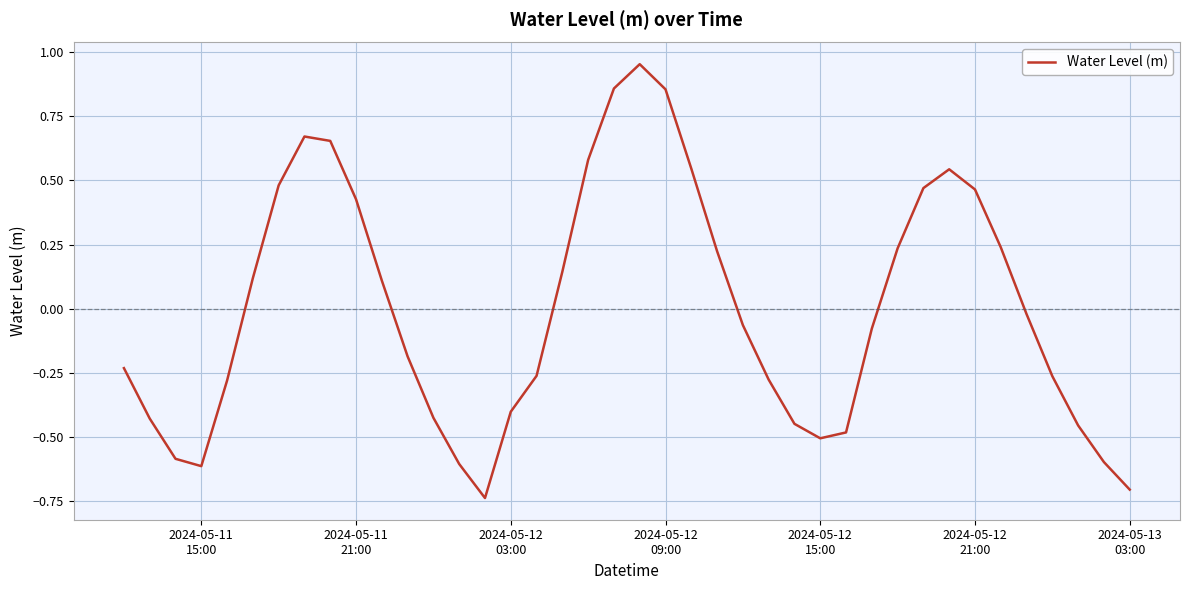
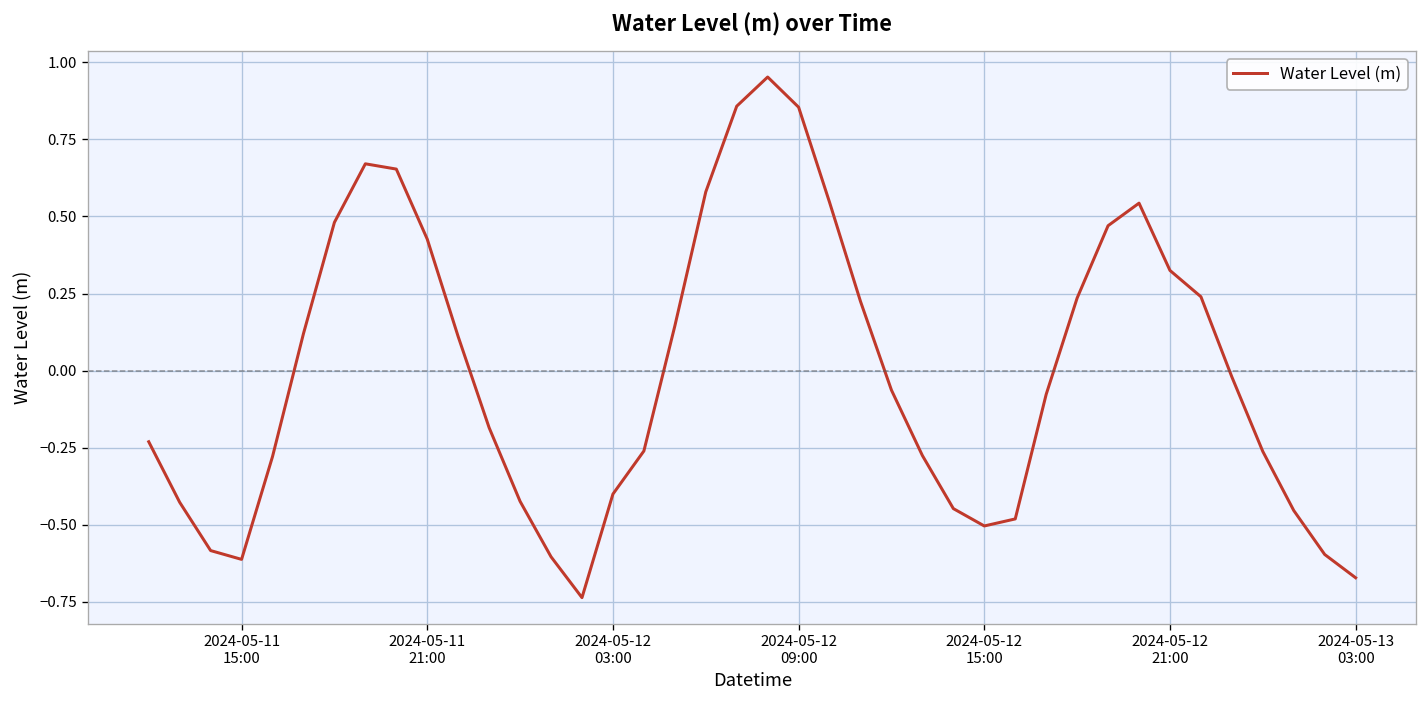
2024-05-12 21:00: 0.46 -> 0.32
2024-05-13 03:00: -0.70 -> -0.67
